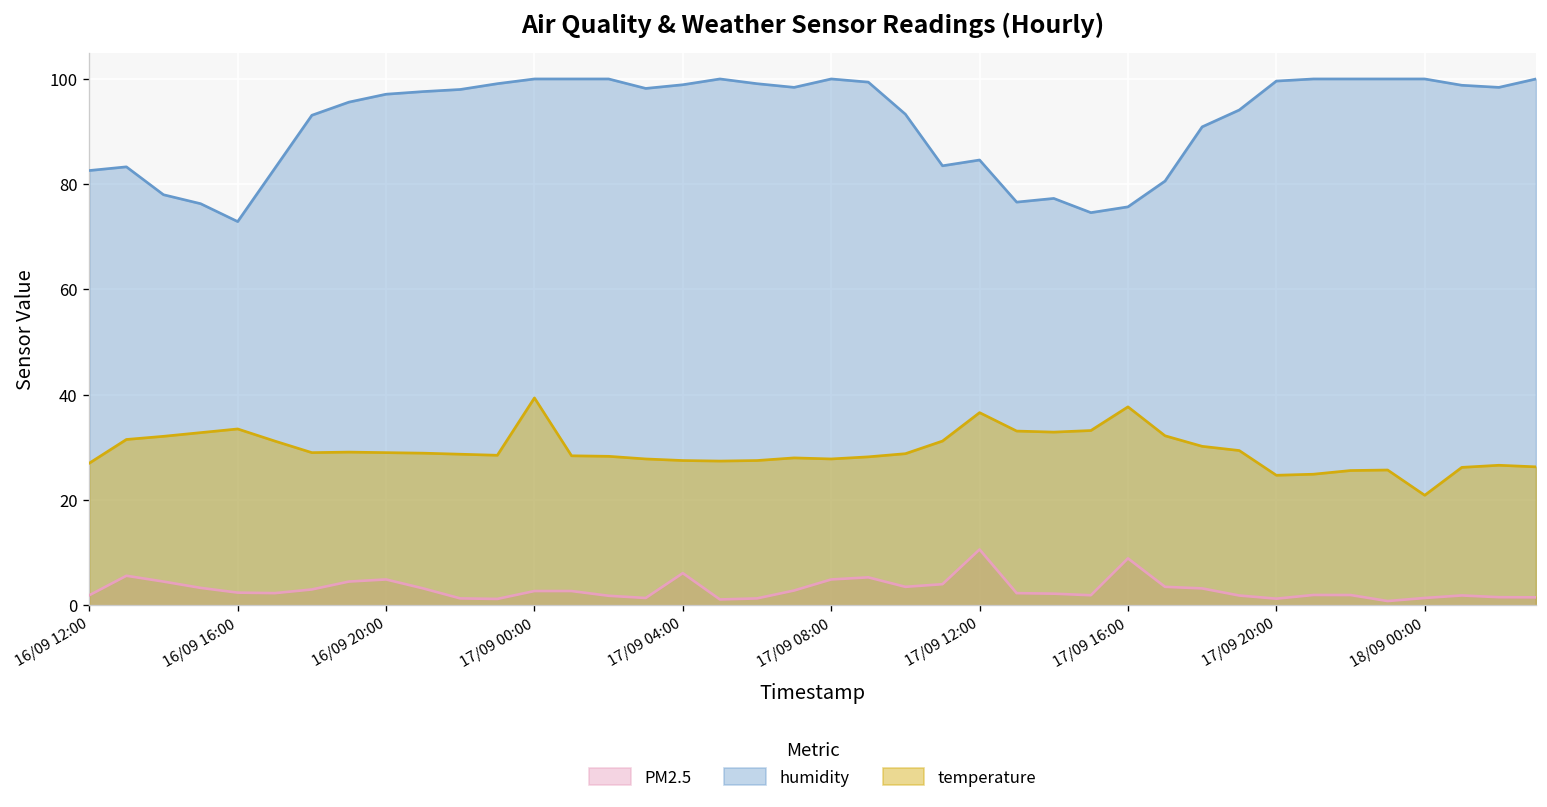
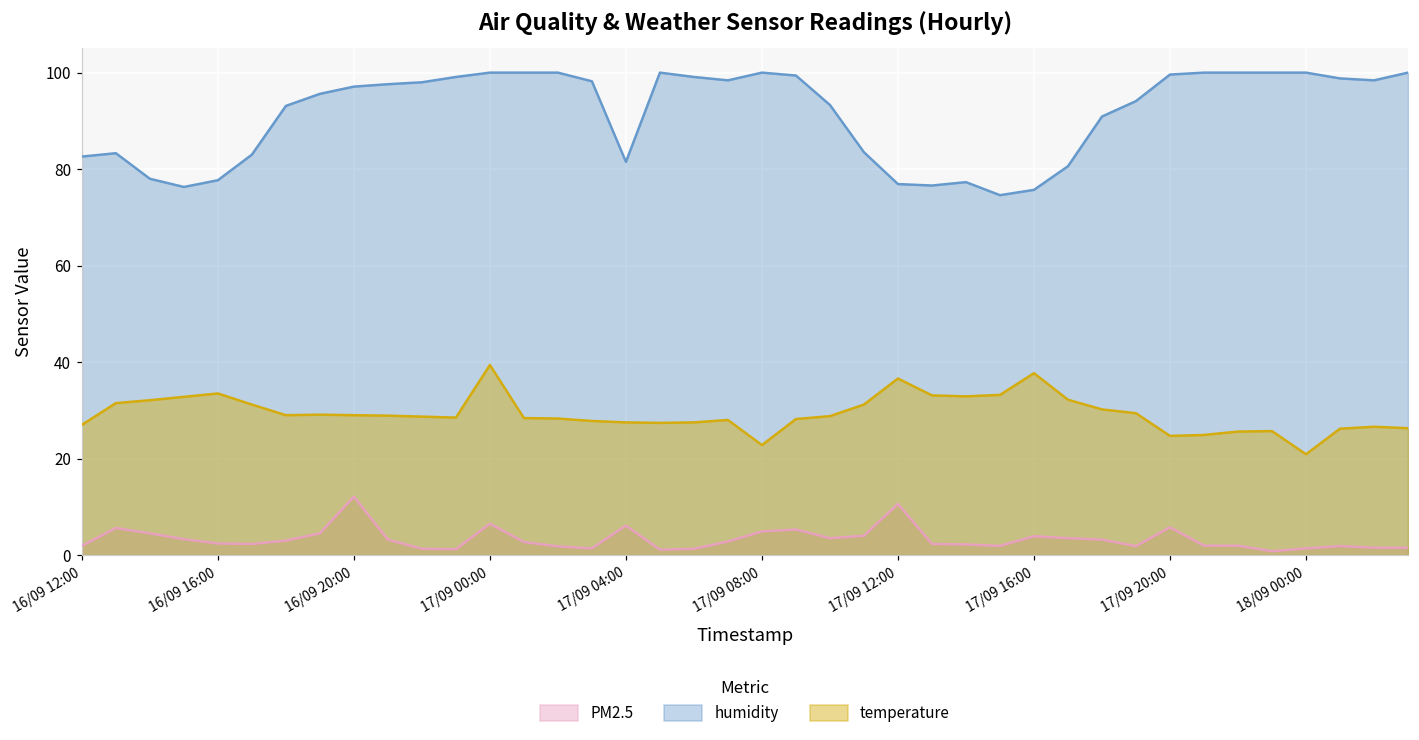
humidity, 16/09 16:00: 73 -> 78
PM2.5, 16/09 20:00: 5 -> 12
PM2.5, 17/09 00:00: 3 -> 7
humidity, 17/09 04:00: 99 -> 82
temperature, 17/09 08:00: 28 -> 23
humidity, 17/09 12:00: 85 -> 77
PM2.5, 17/09 16:00: 9 -> 4
PM2.5, 17/09 20:00: 1 -> 6
